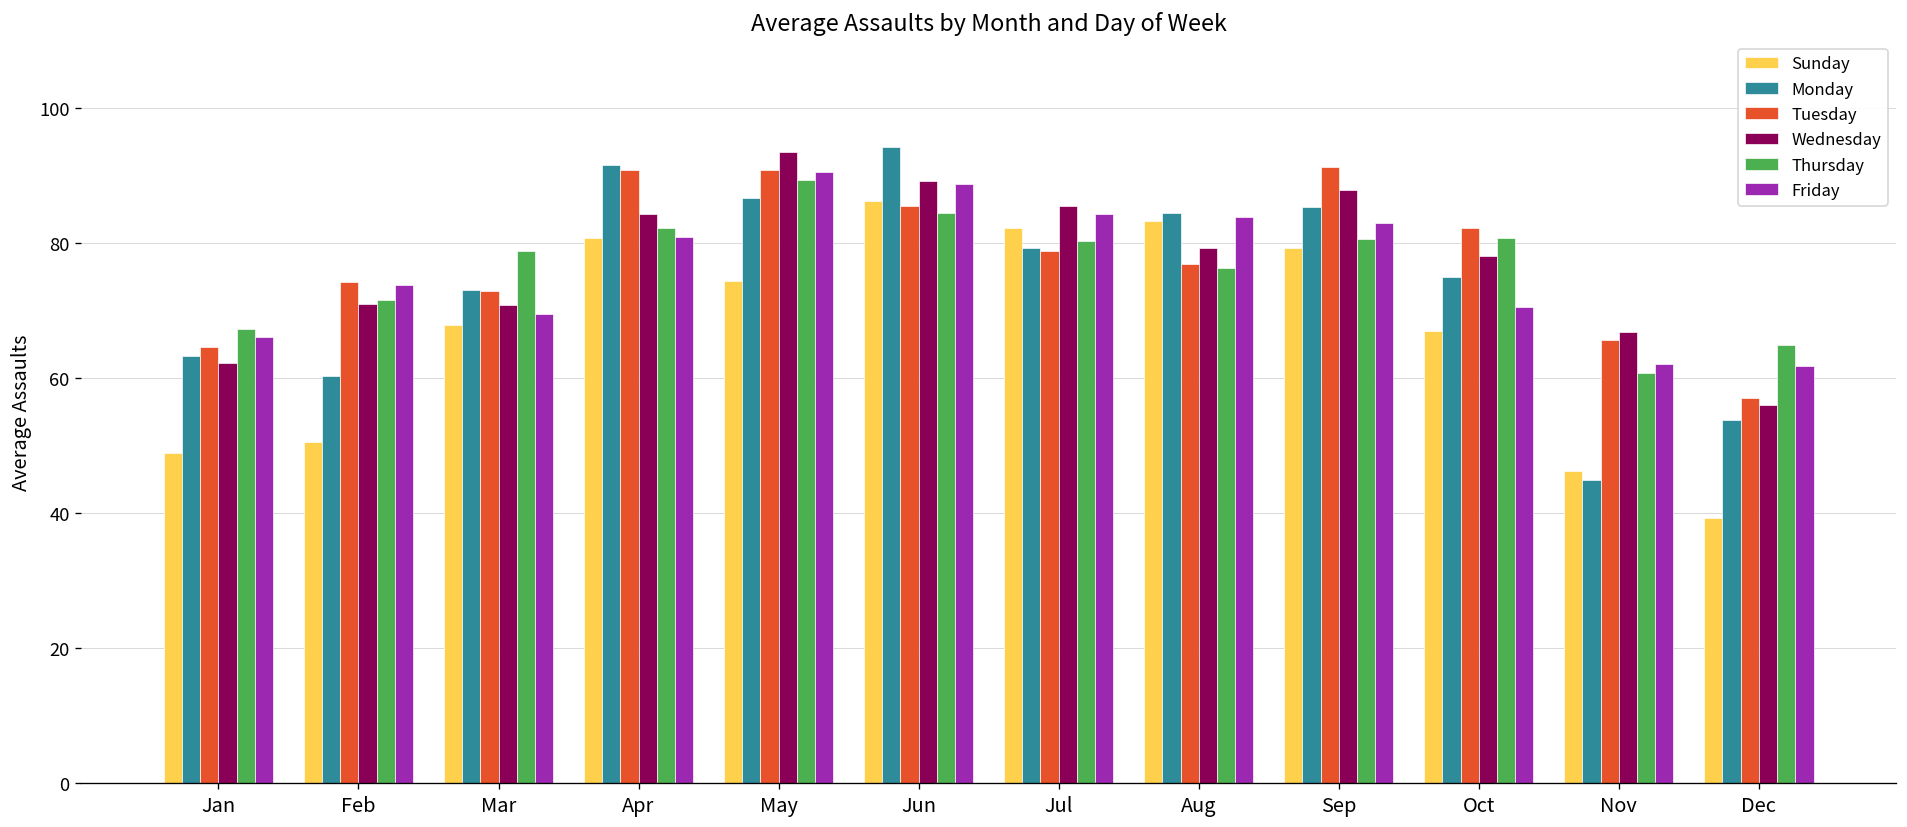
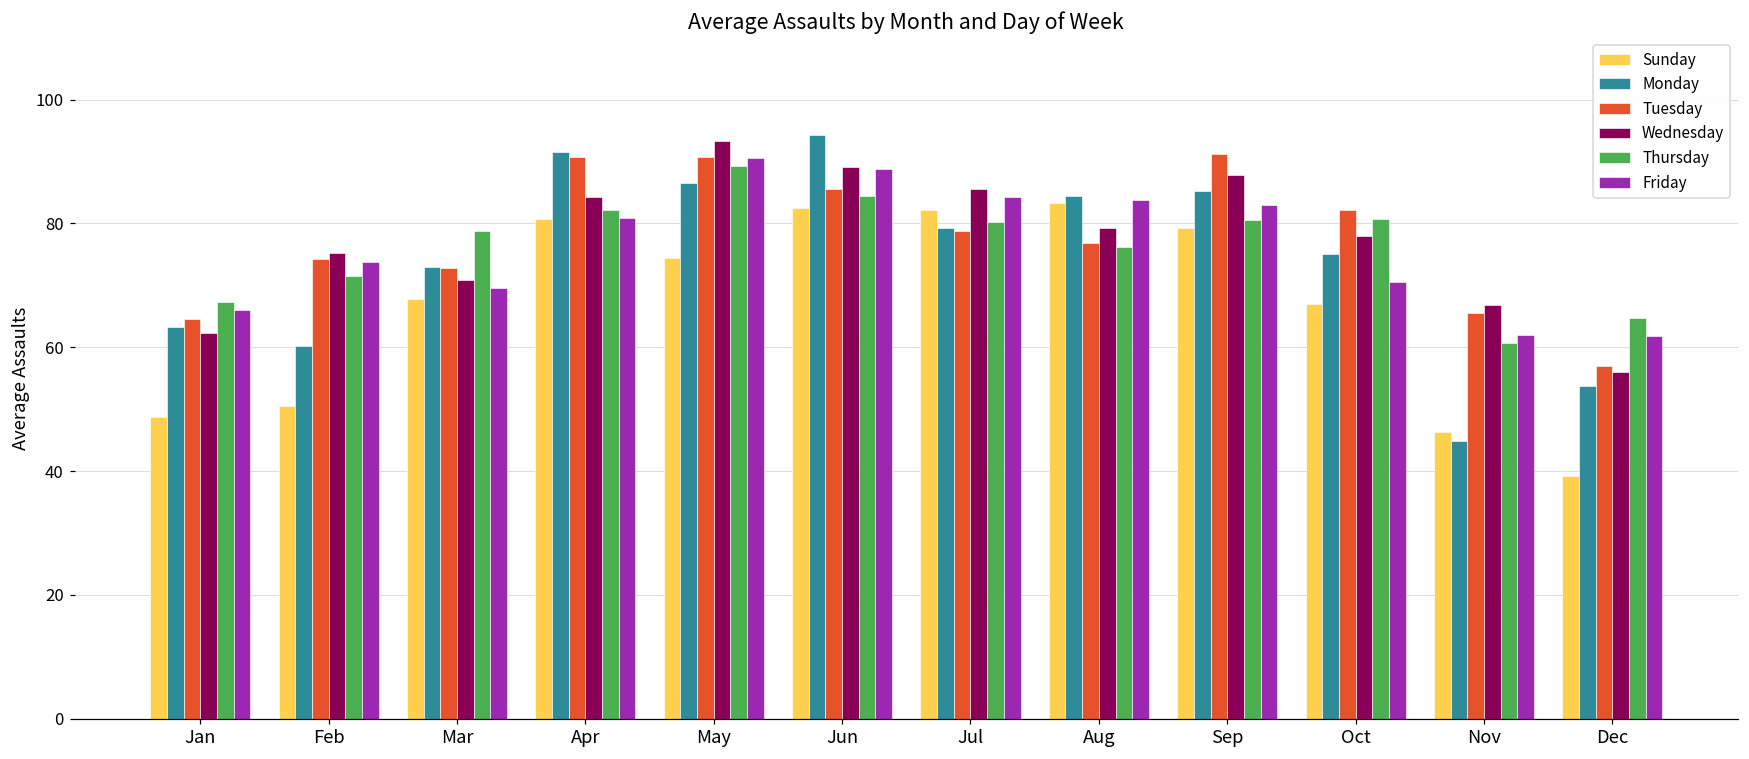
Wednesday, Feb: 71 -> 75
Sunday, Jun: 86 -> 82
